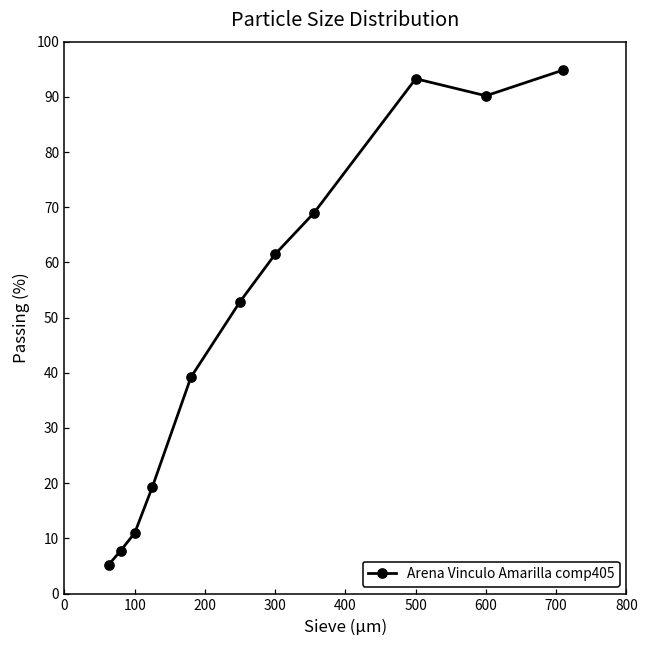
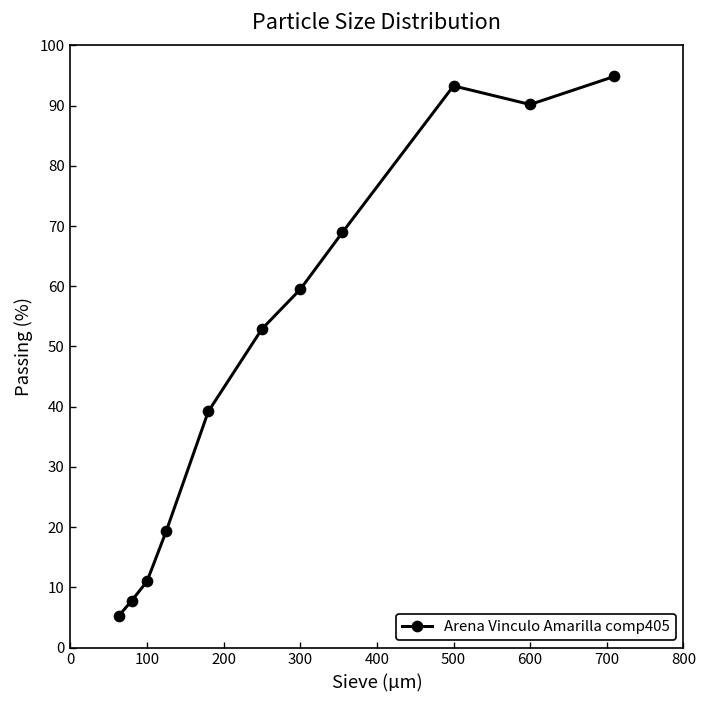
300: 62 -> 59
